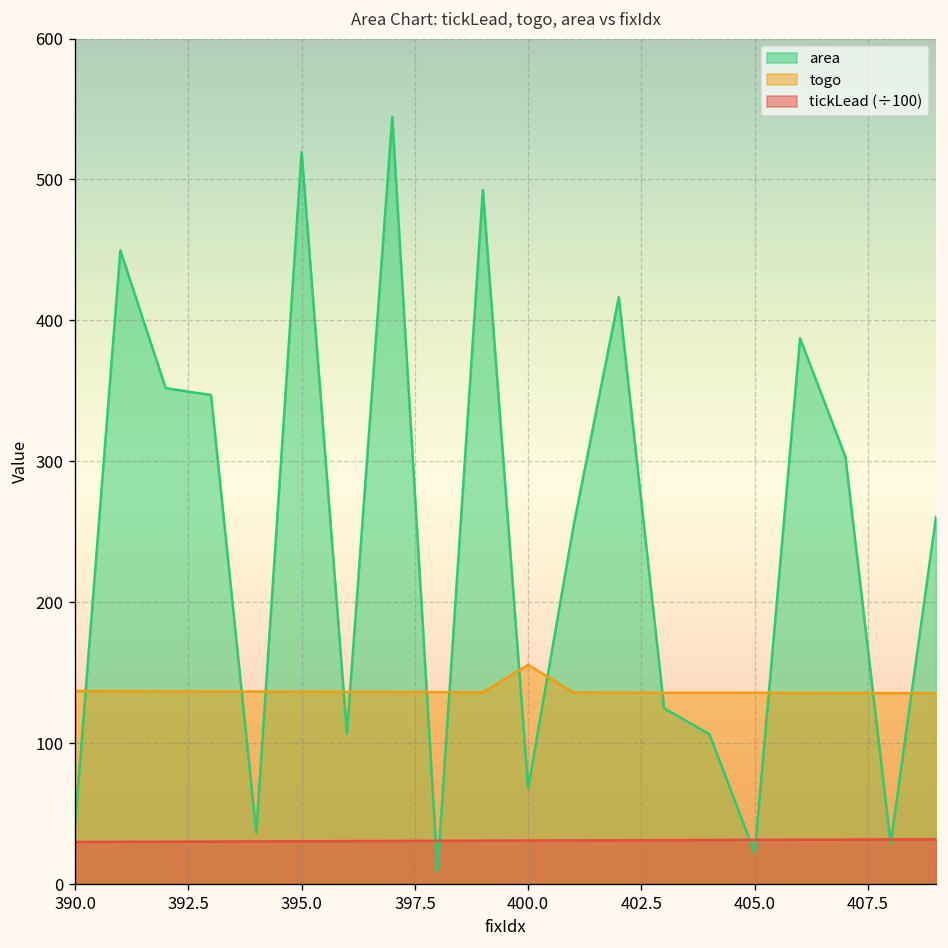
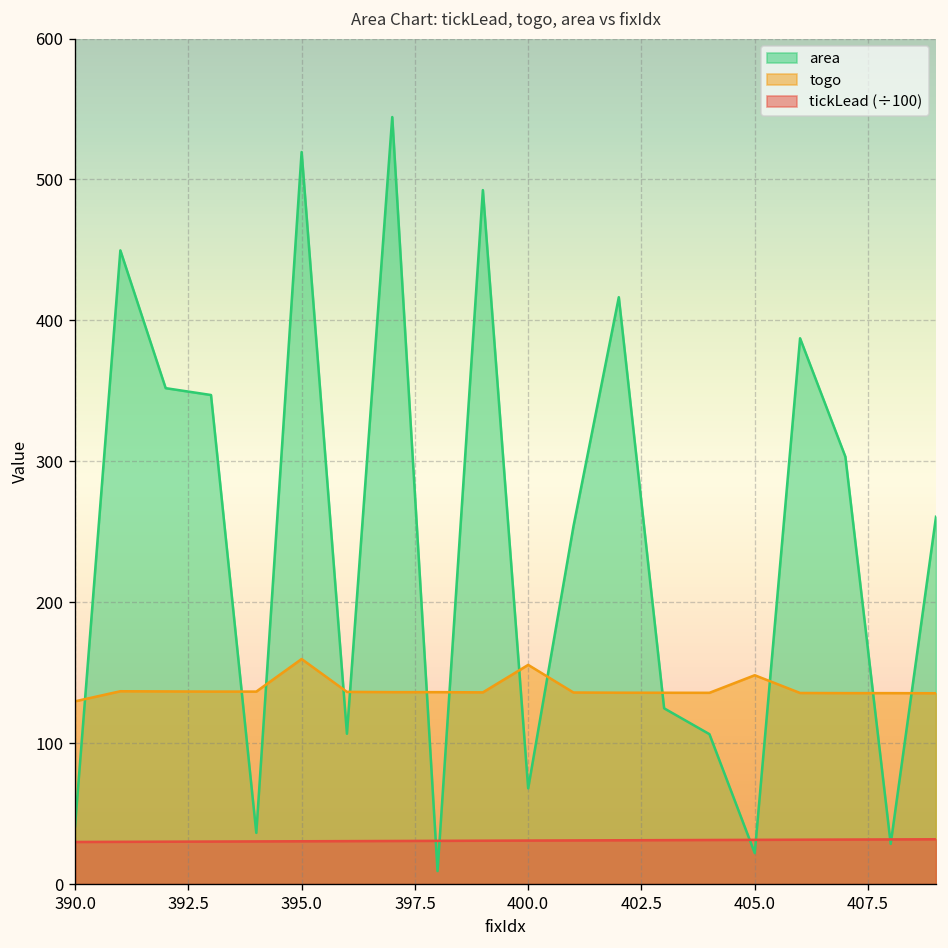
togo, 390.0: 137 -> 130
togo, 395.0: 136 -> 160
togo, 405.0: 136 -> 148
